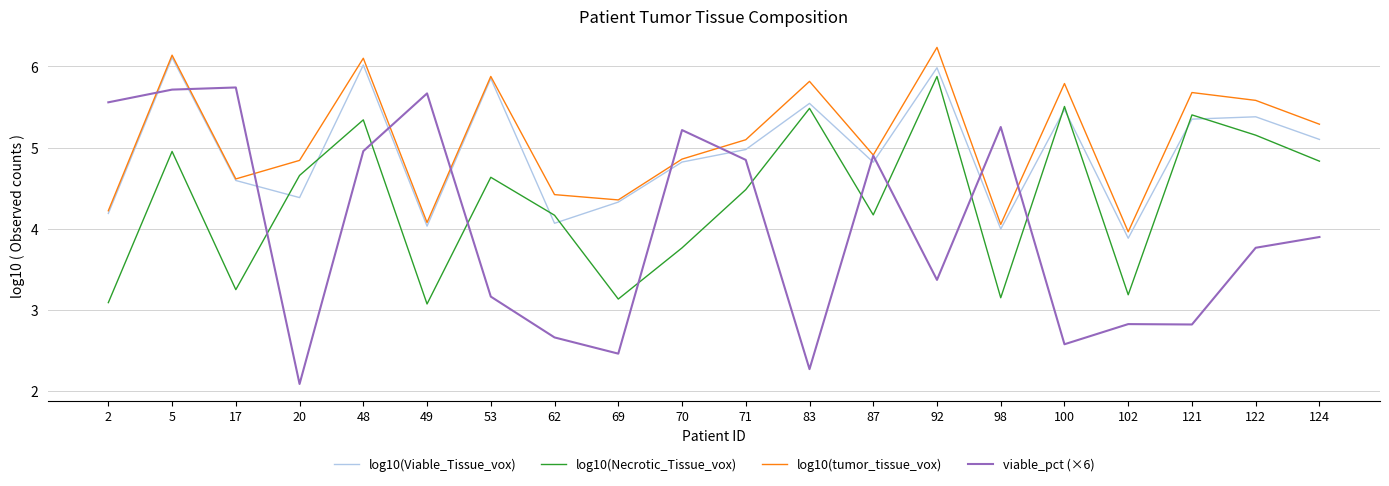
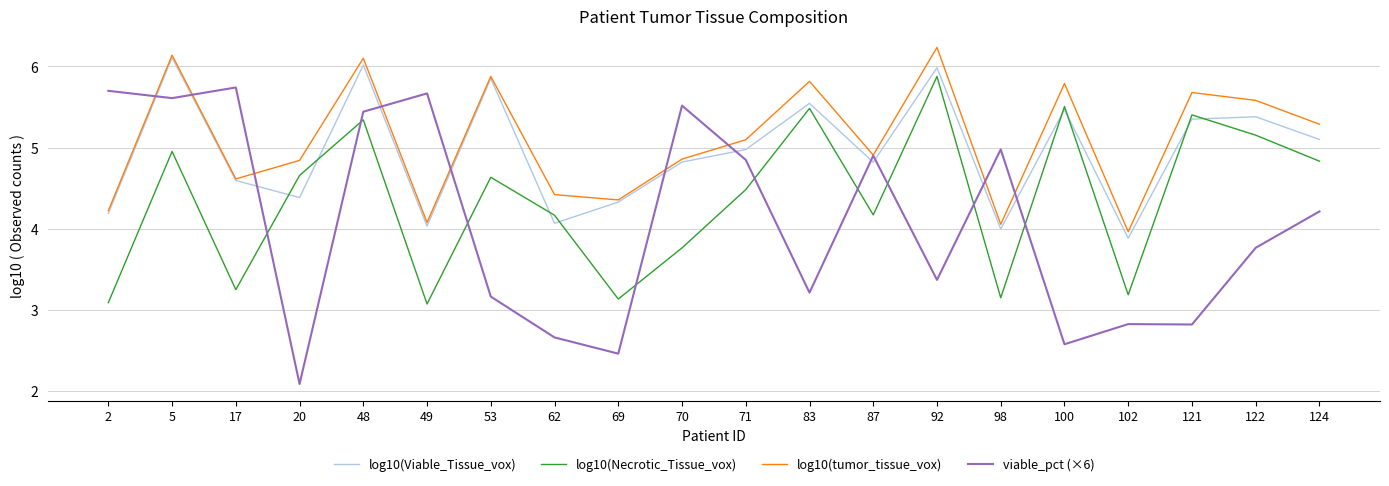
viable_pct (×6), 2: 5.6 -> 5.7
viable_pct (×6), 5: 5.7 -> 5.6
viable_pct (×6), 48: 5.0 -> 5.4
viable_pct (×6), 70: 5.2 -> 5.5
viable_pct (×6), 83: 2.3 -> 3.2
viable_pct (×6), 98: 5.3 -> 5.0
viable_pct (×6), 124: 3.9 -> 4.2
